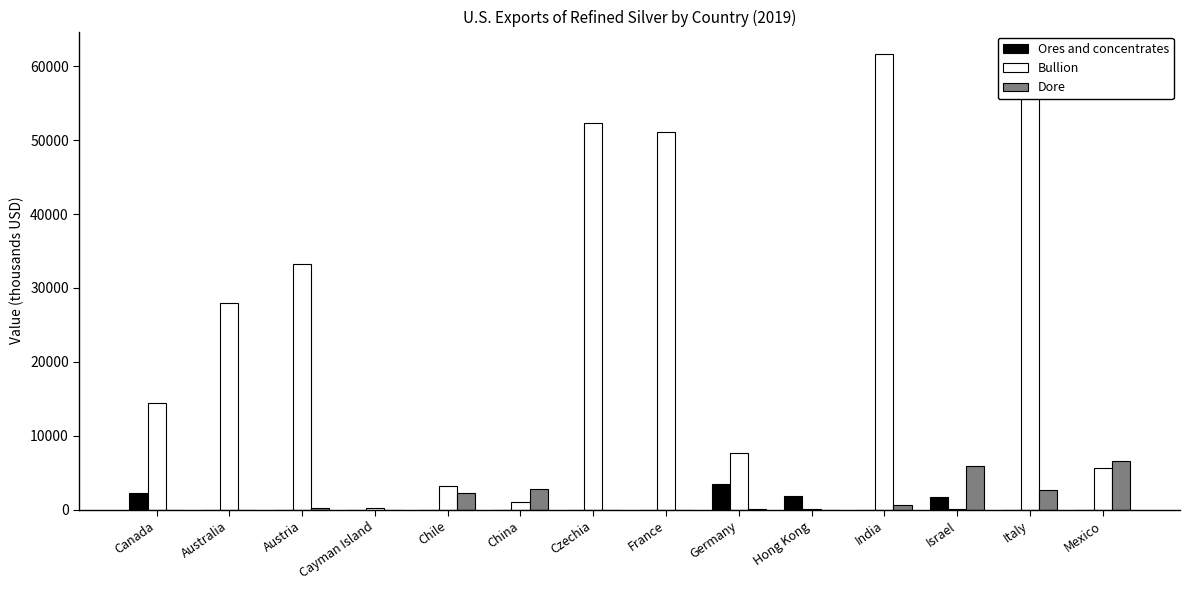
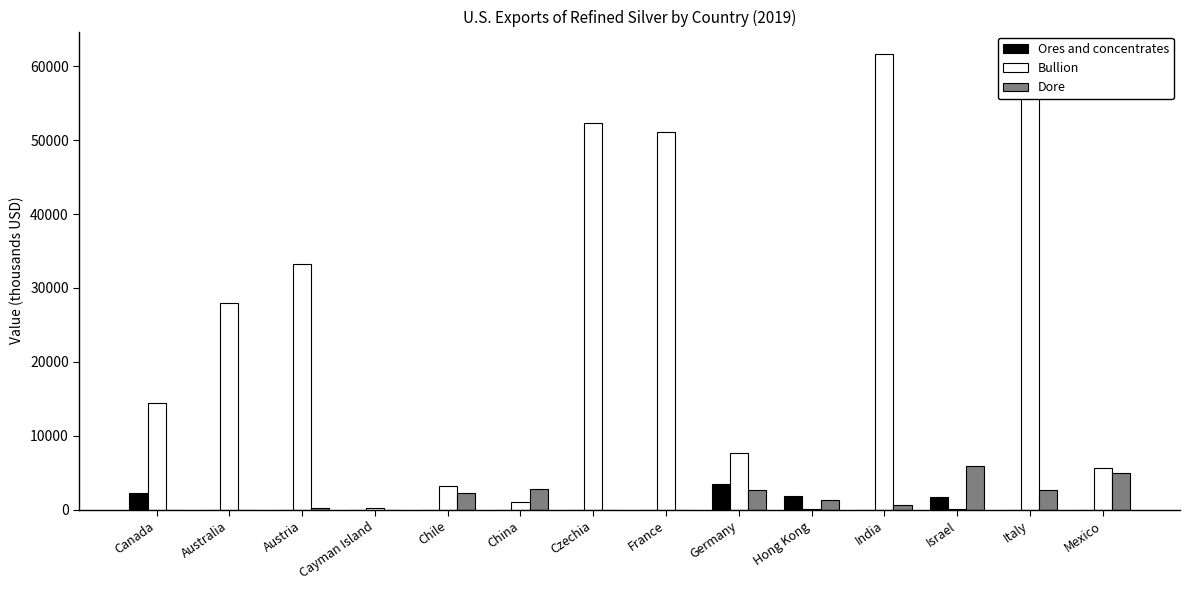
Dore, Germany: 0 -> 3000
Dore, Hong Kong: 0 -> 1000
Dore, Mexico: 7000 -> 5000
